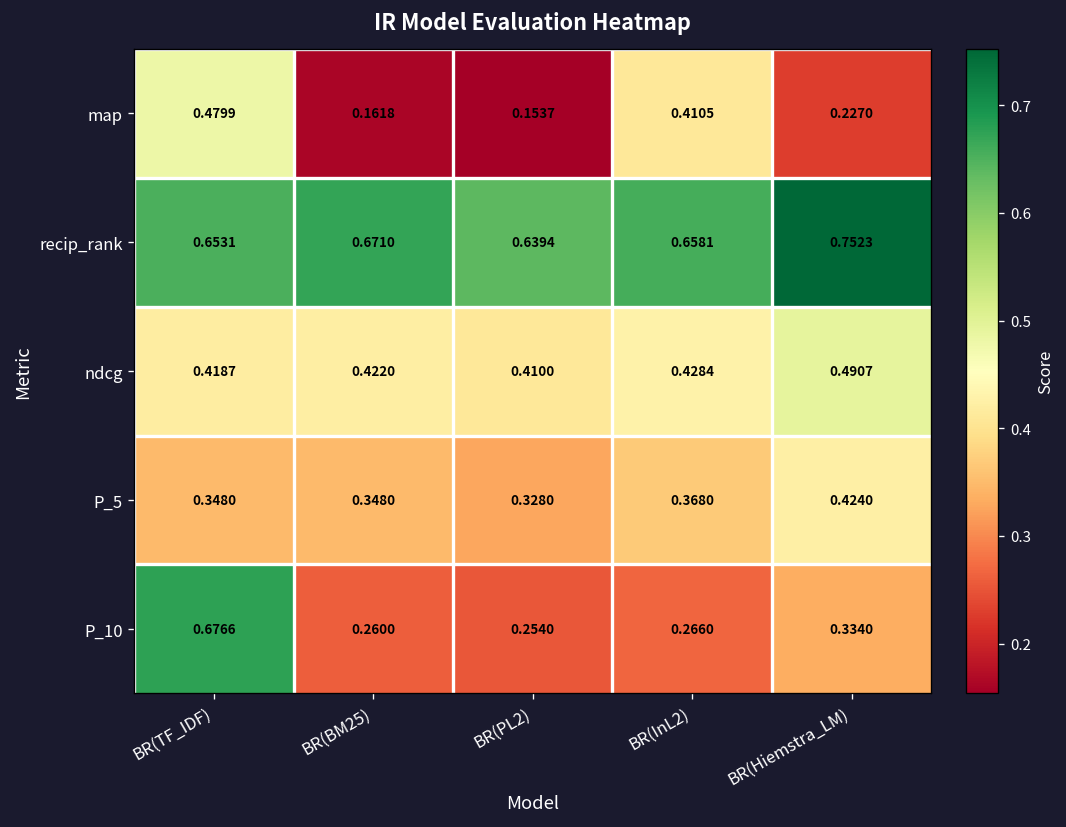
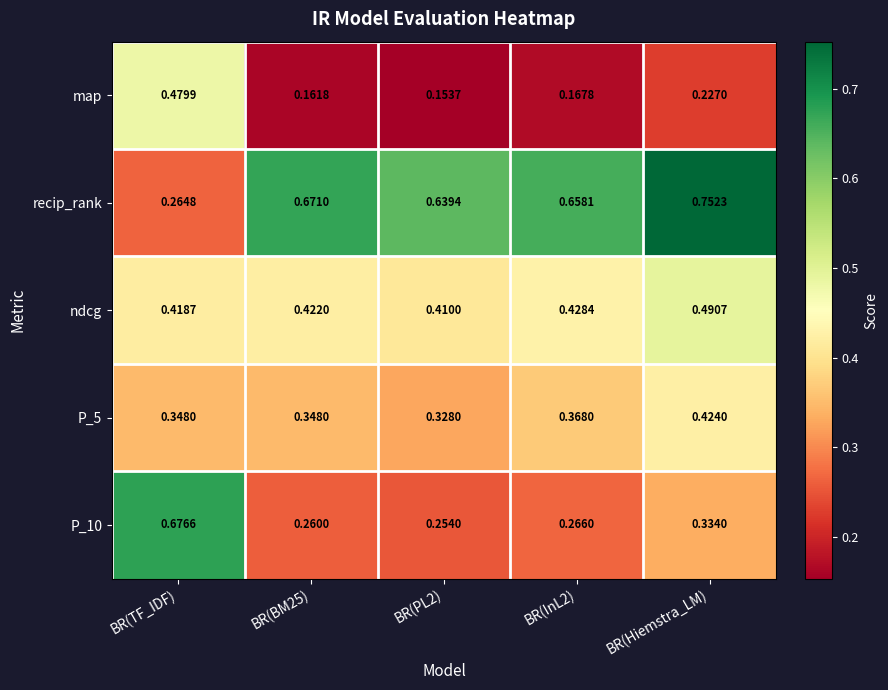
map, BR(InL2): 0.4105 -> 0.1678
recip_rank, BR(TF_IDF): 0.6531 -> 0.2648
